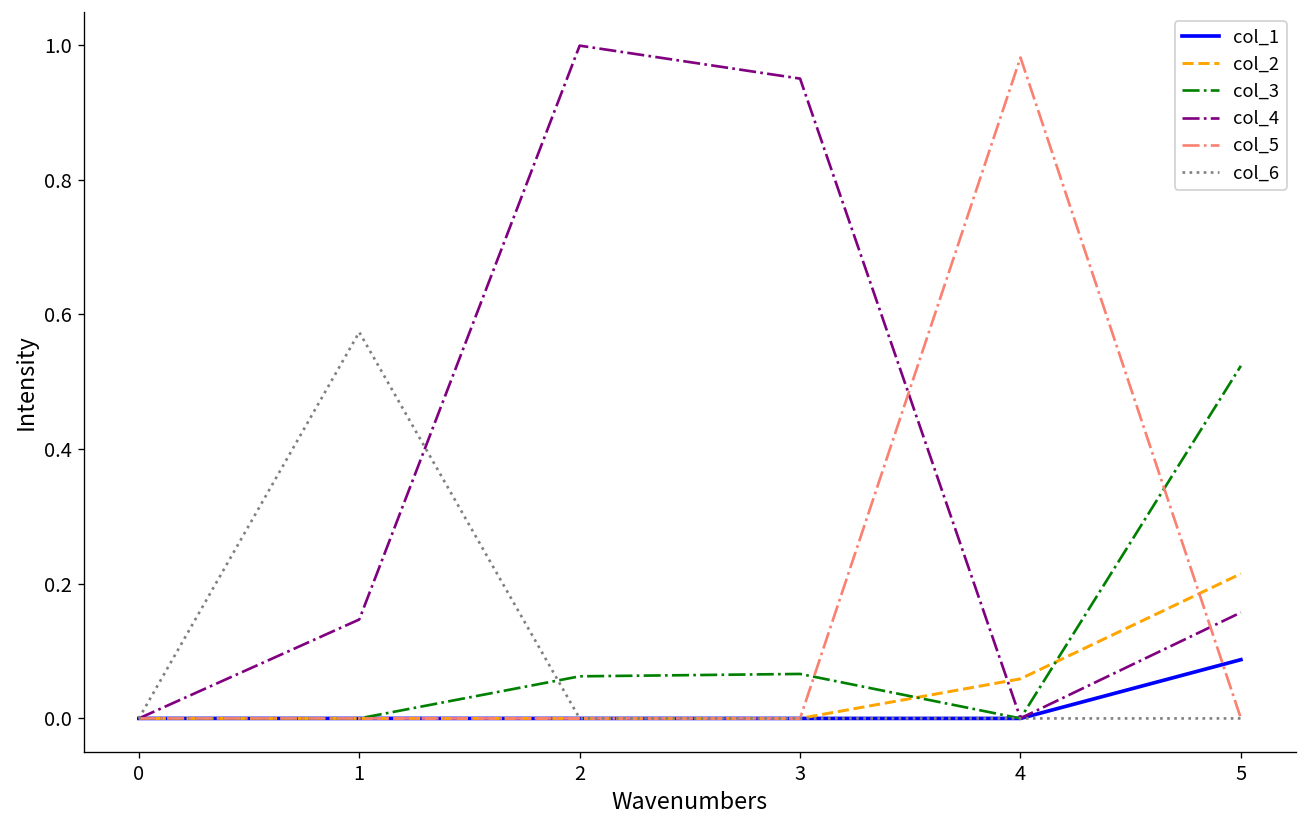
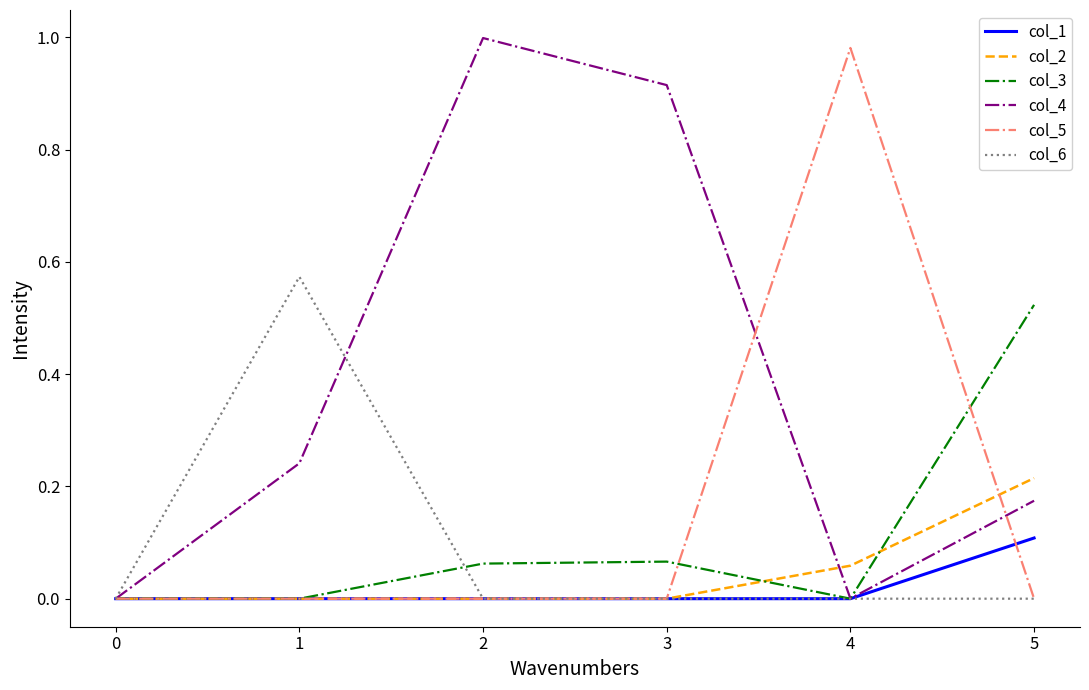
col_4, 1: 0.15 -> 0.24
col_4, 3: 0.95 -> 0.91
col_1, 5: 0.09 -> 0.11
col_4, 5: 0.16 -> 0.17
